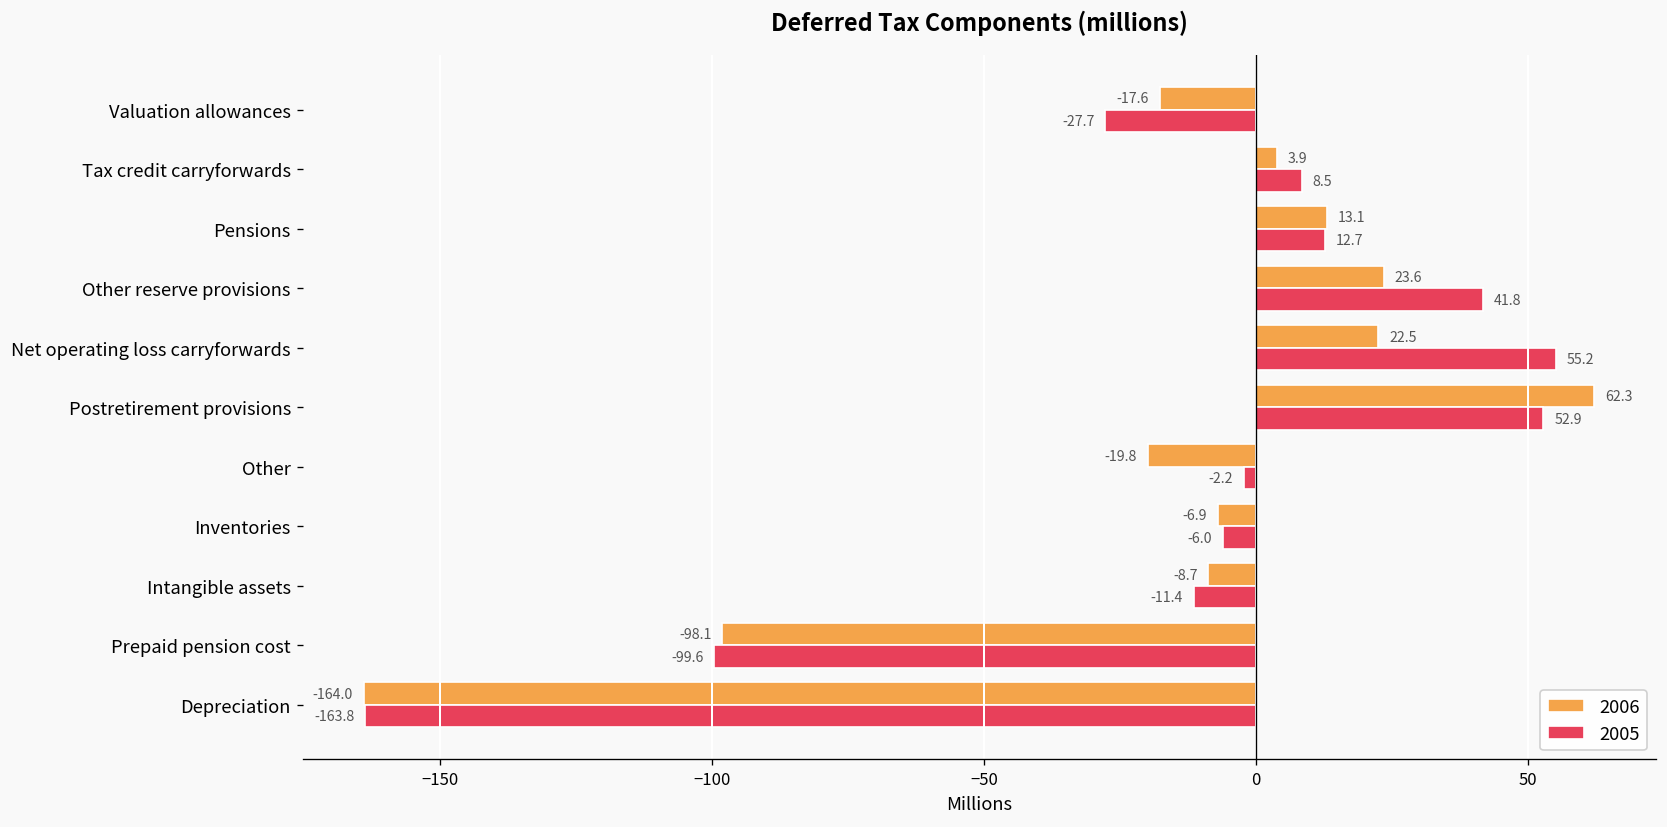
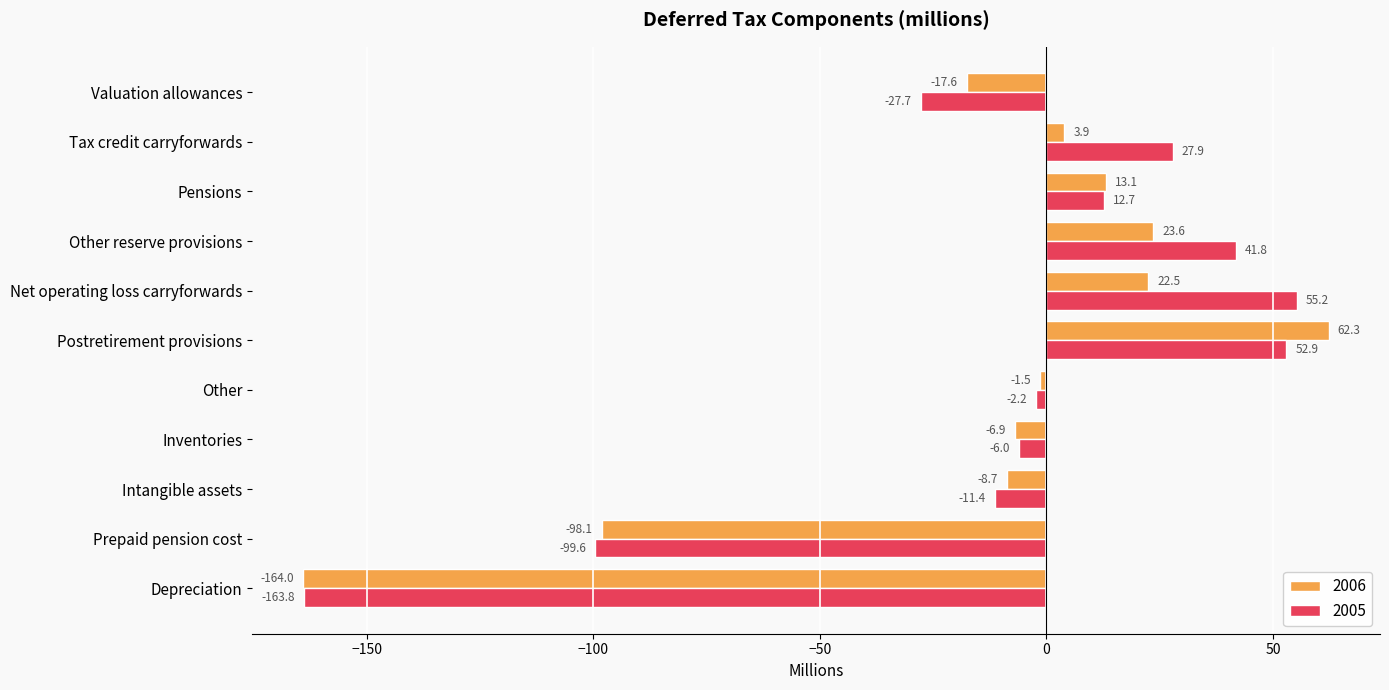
2005, Tax credit carryforwards: 8.5 -> 27.9
2006, Other: -19.8 -> -1.5
